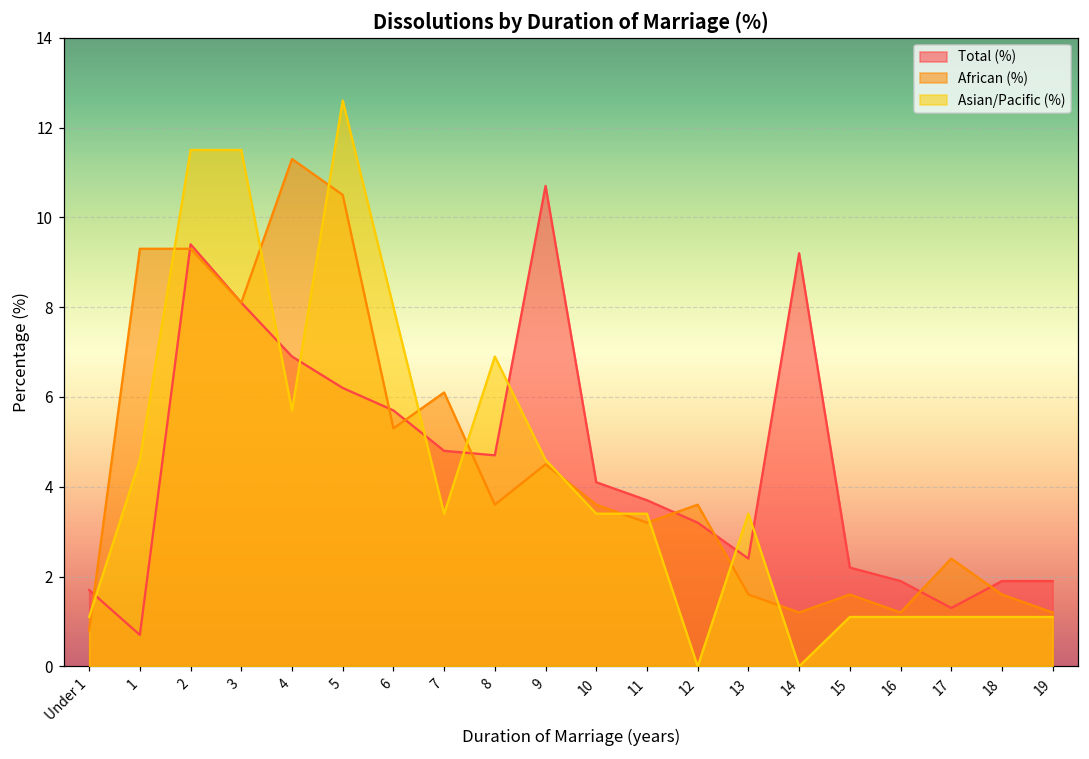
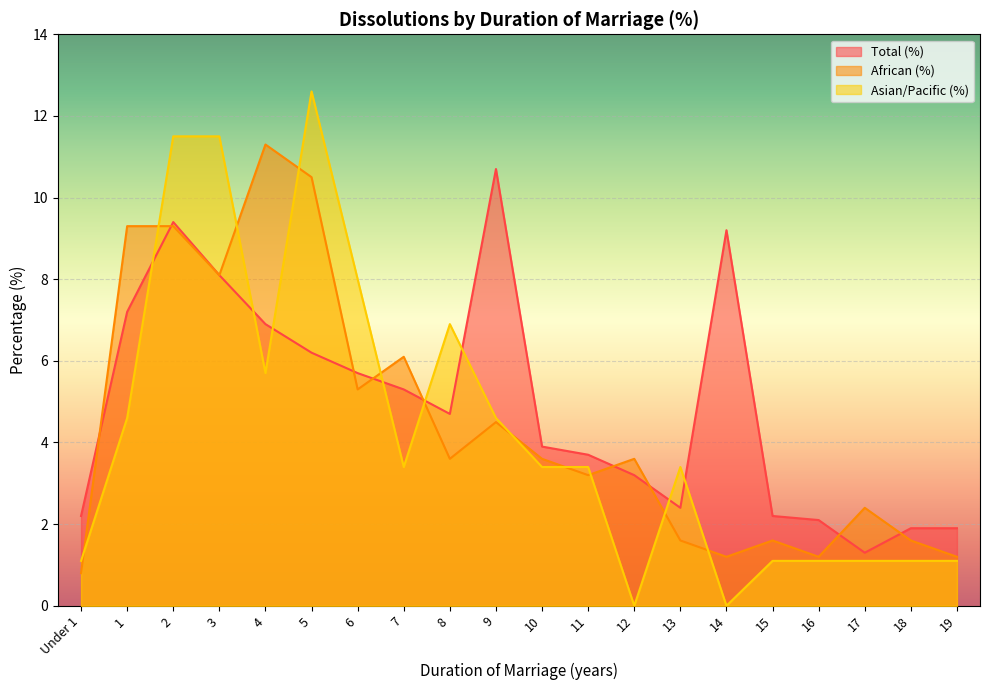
Total (%), Under 1: 1.7 -> 2.2
Total (%), 1: 0.7 -> 7.2
Total (%), 7: 4.8 -> 5.3
Total (%), 10: 4.1 -> 3.9
Total (%), 16: 1.9 -> 2.1
